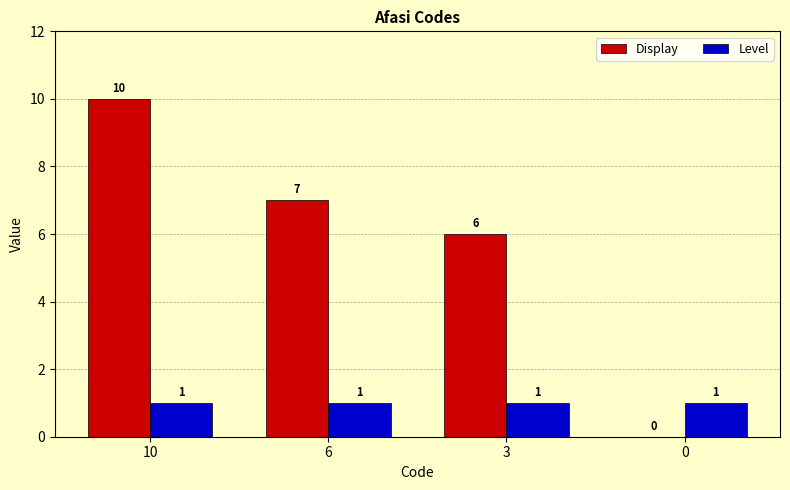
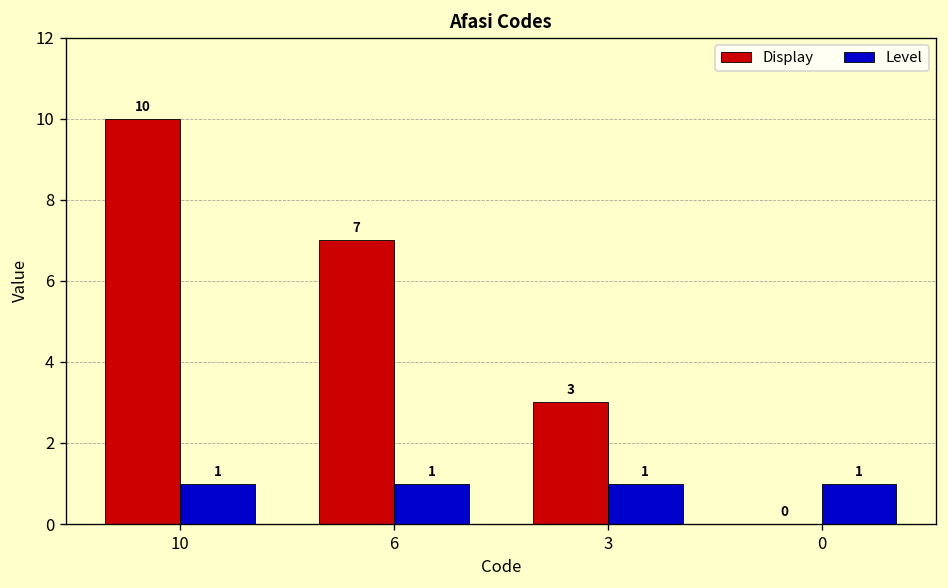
Display, 3: 6 -> 3
